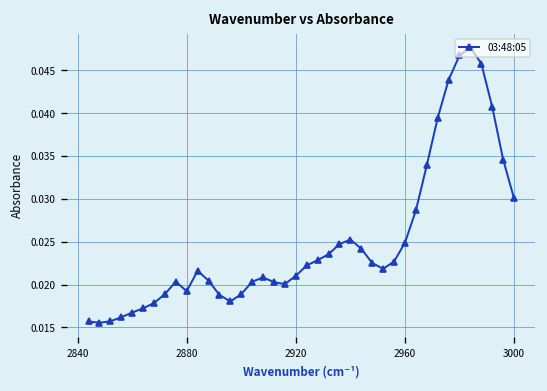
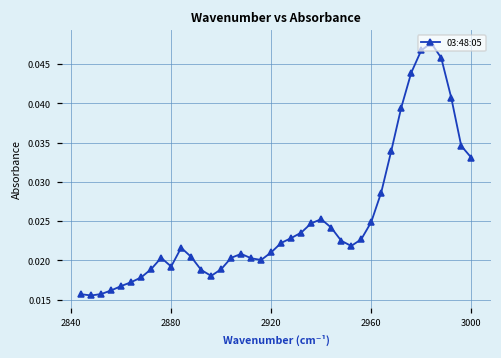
3000: 0.030 -> 0.033
